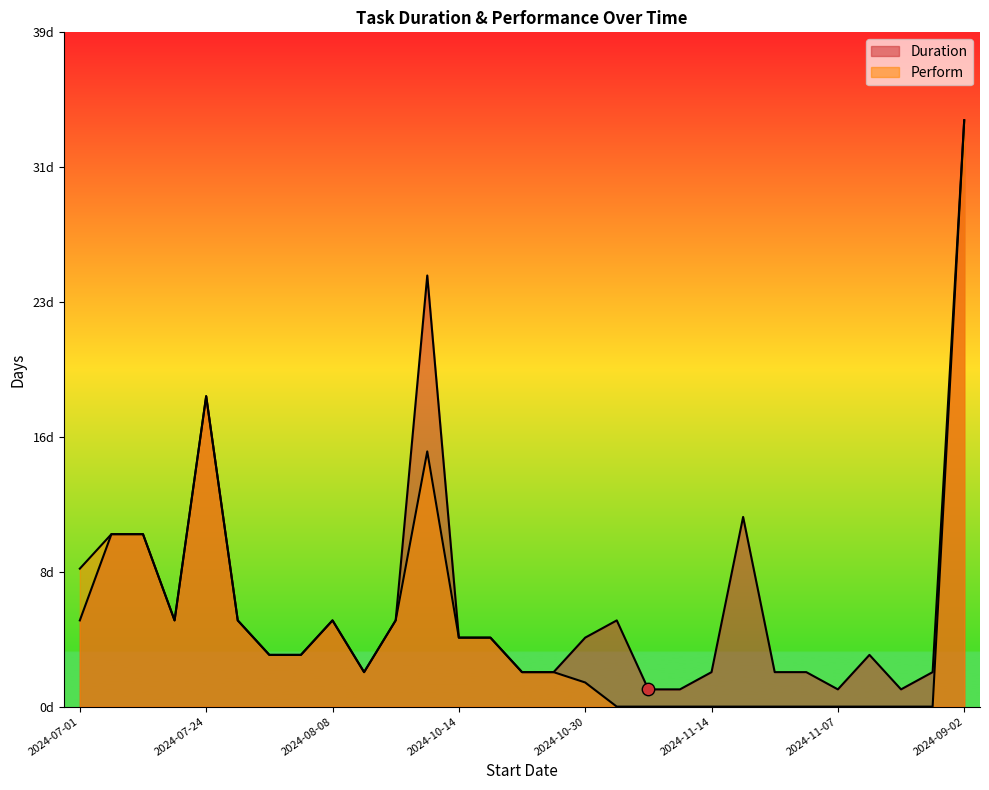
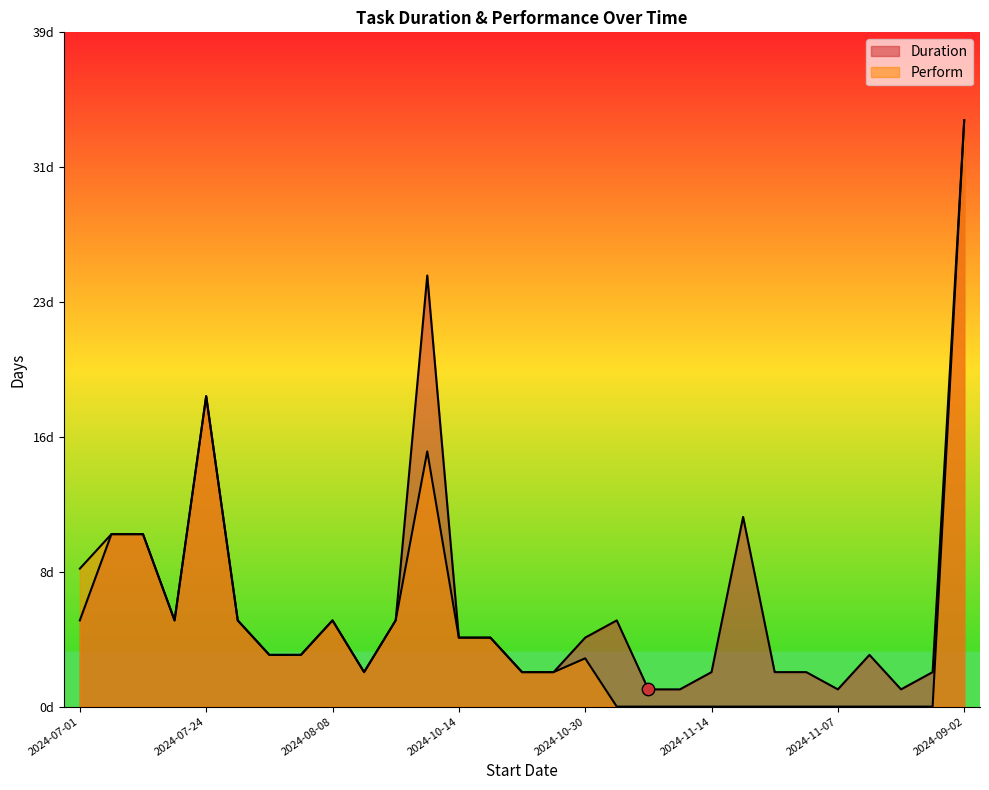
Perform, 2024-10-30: 1.4d -> 2.8d
